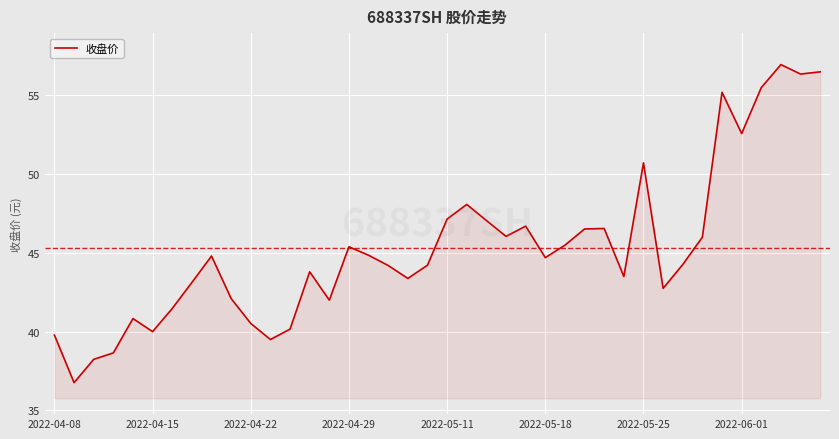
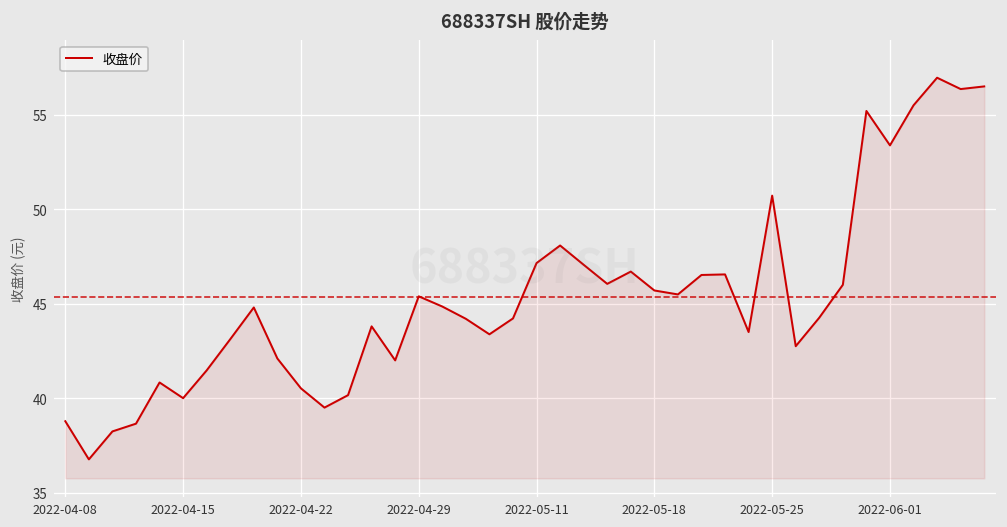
2022-04-08: 39.8 -> 38.8
2022-05-18: 44.7 -> 45.7
2022-06-01: 52.6 -> 53.4
